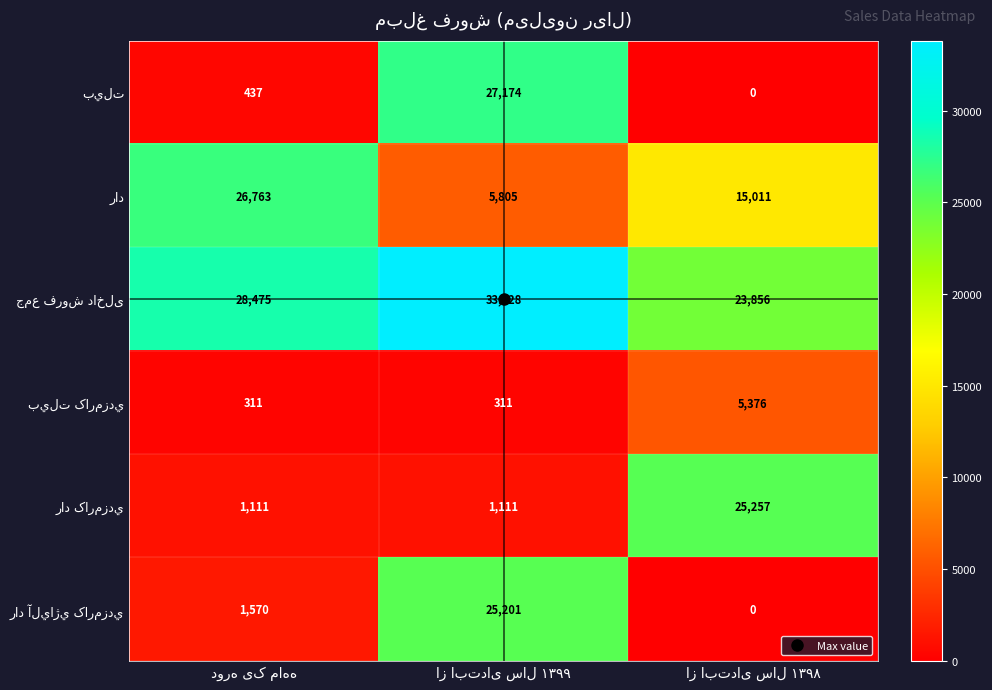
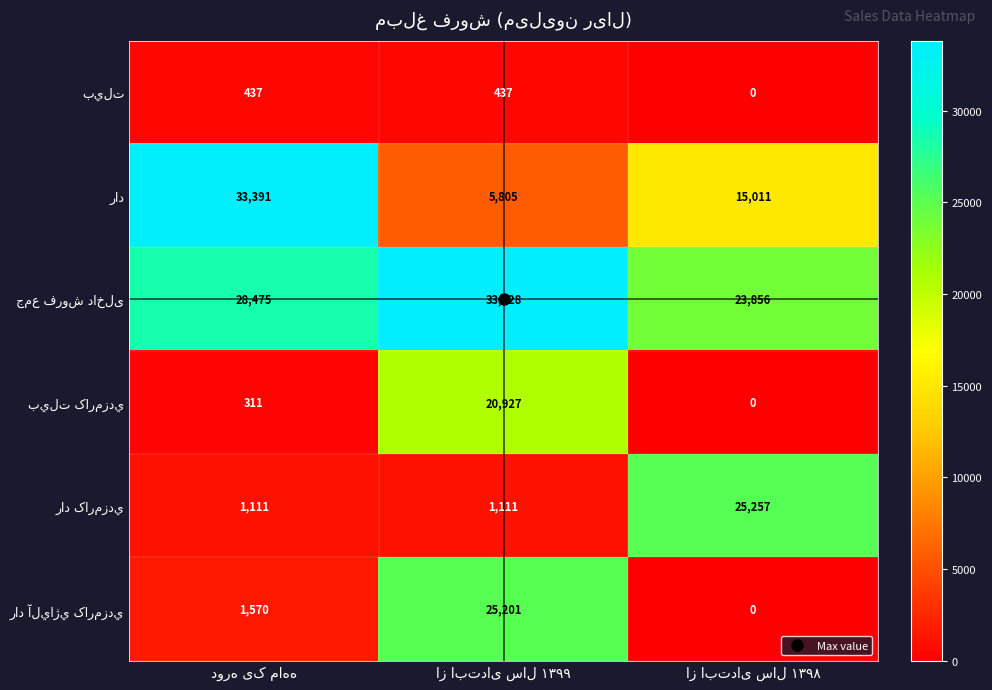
بيلت, از ابتدای سال ۱۳۹۹: 27,174 -> 437
راد, دوره یک ماهه: 26,763 -> 33,391
بيلت کارمزدي, از ابتدای سال ۱۳۹۹: 311 -> 20,927
بيلت کارمزدي, از ابتدای سال ۱۳۹۸: 5,376 -> 0
